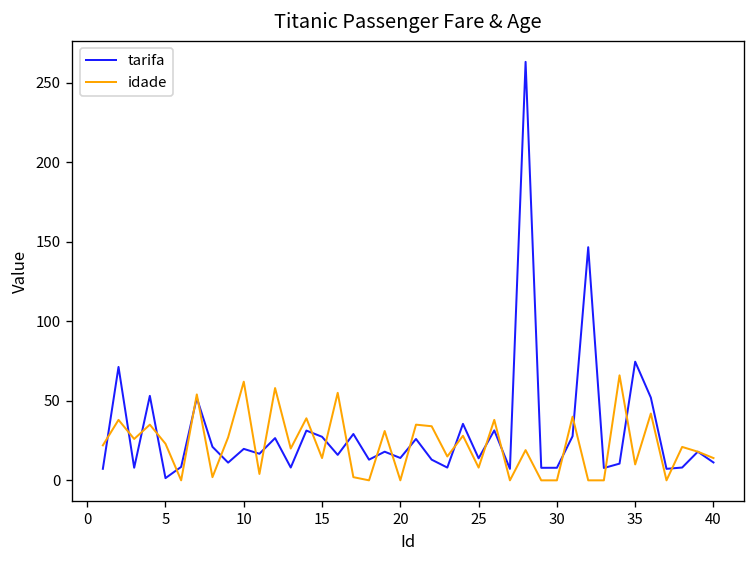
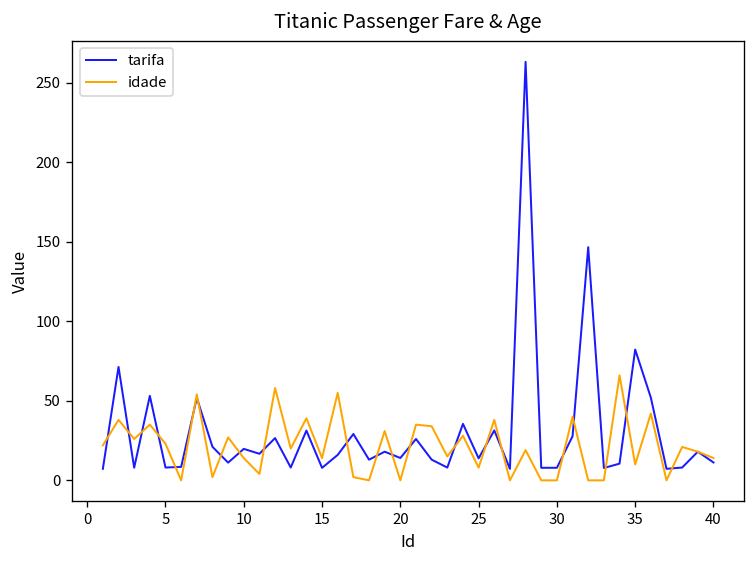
tarifa, 5: 1 -> 8
idade, 10: 62 -> 14
tarifa, 15: 27 -> 8
tarifa, 35: 75 -> 82
